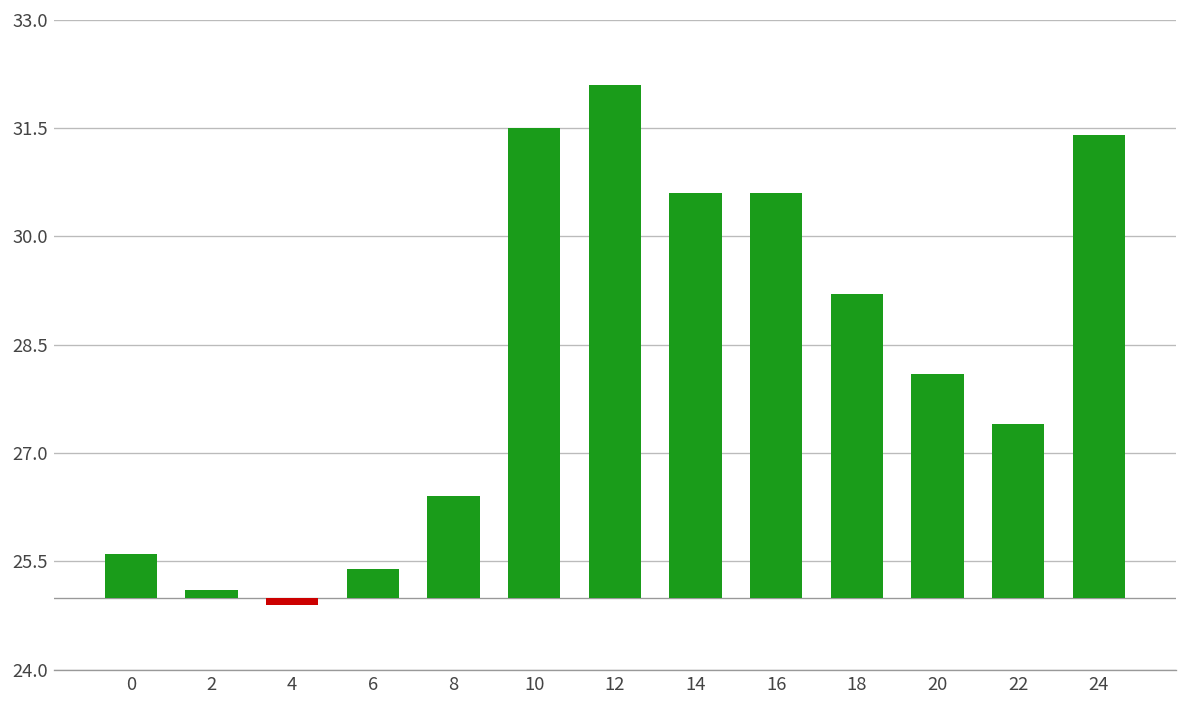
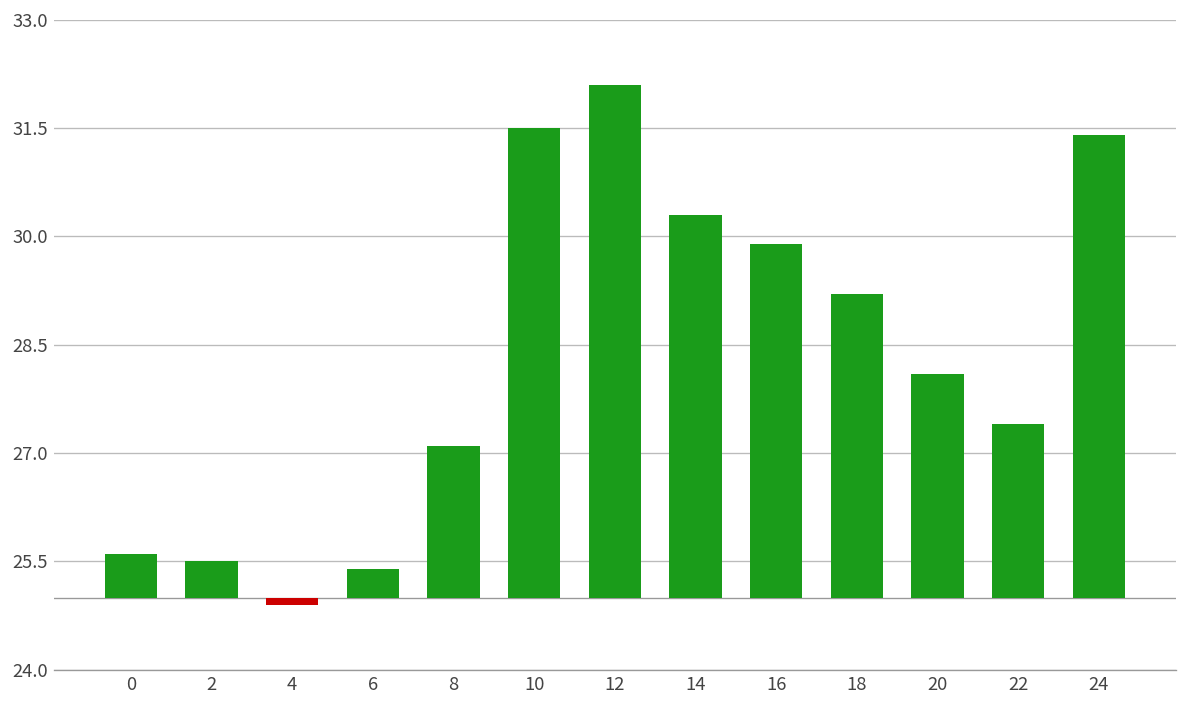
2: 25.1 -> 25.5
8: 26.4 -> 27.1
14: 30.6 -> 30.3
16: 30.6 -> 29.9
